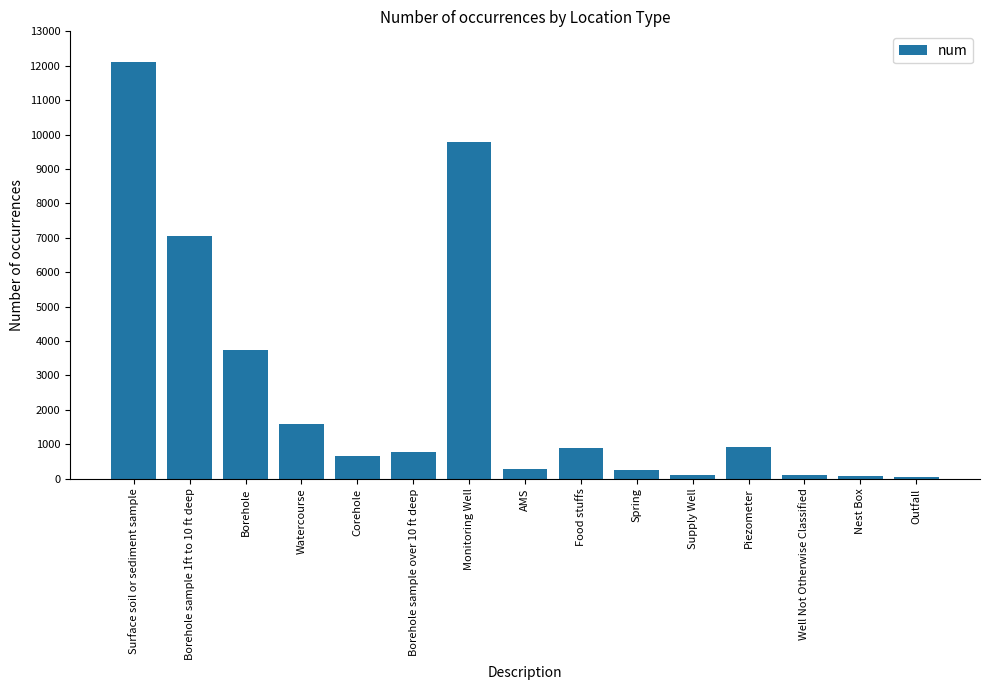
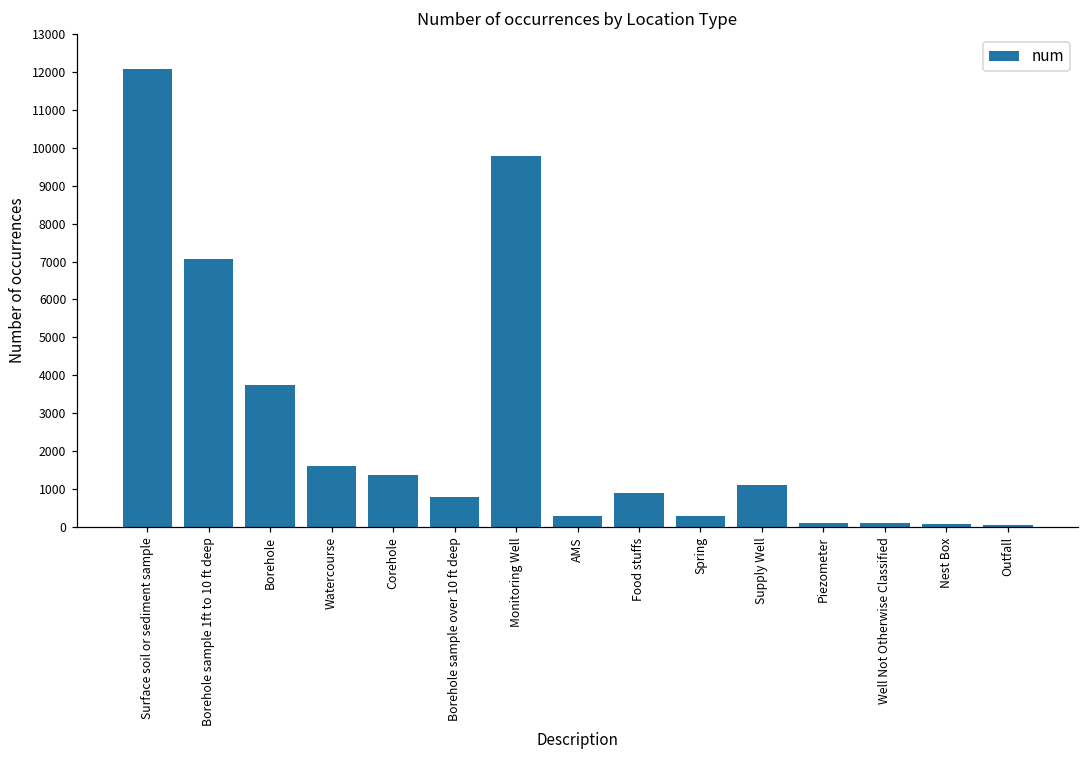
Corehole: 700 -> 1400
Supply Well: 100 -> 1100
Piezometer: 900 -> 100
